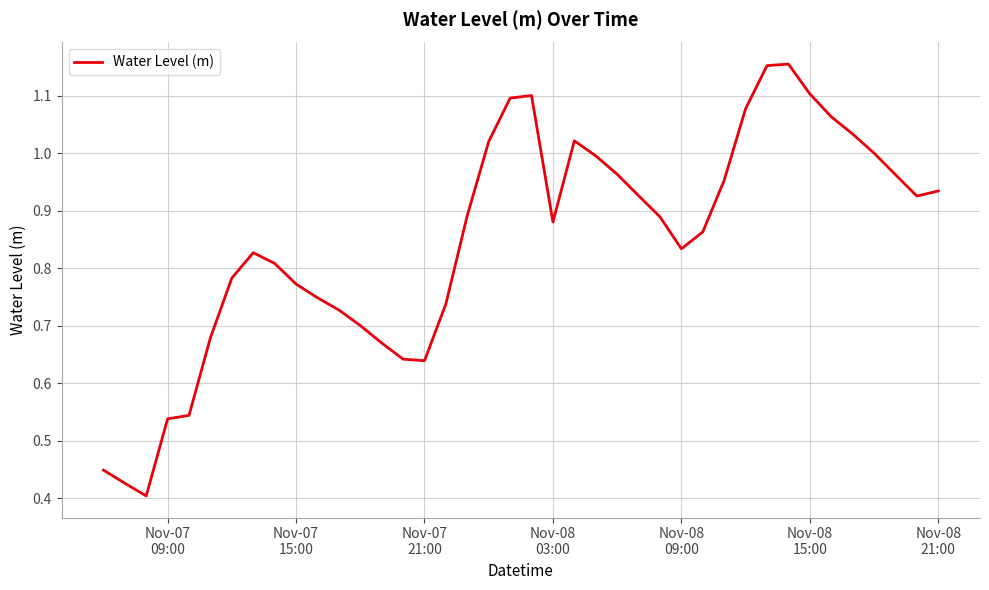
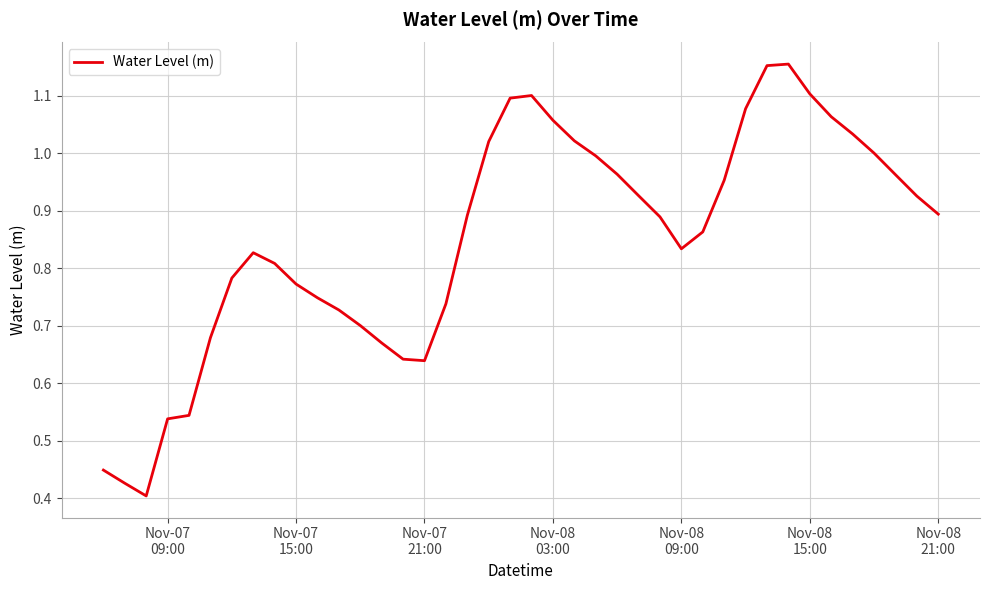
Nov-08 03:00: 0.88 -> 1.06
Nov-08 21:00: 0.93 -> 0.89
